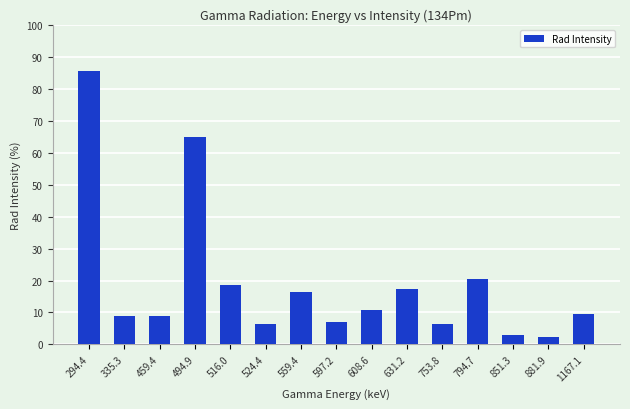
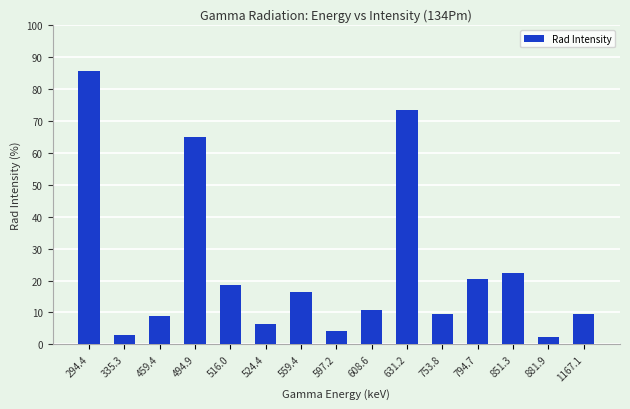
335.3: 9 -> 3
597.2: 7 -> 4
631.2: 17 -> 73
753.8: 6 -> 9
851.3: 3 -> 22
